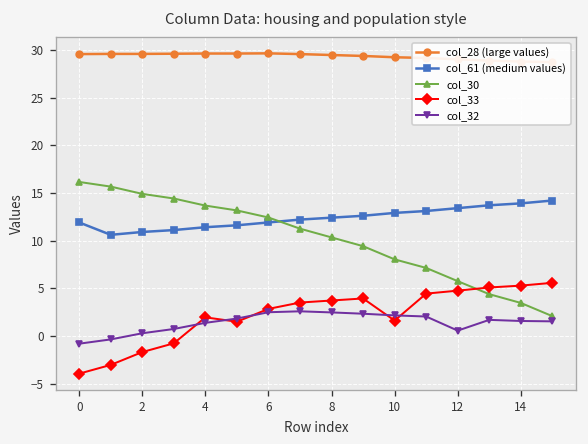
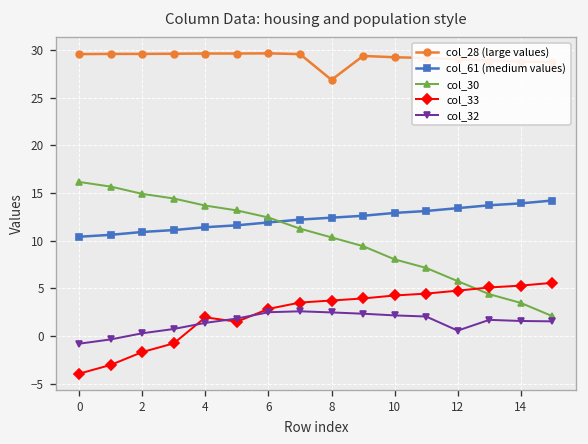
col_61 (medium values), 0: 12 -> 10
col_28 (large values), 8: 29 -> 27
col_33, 10: 2 -> 4
